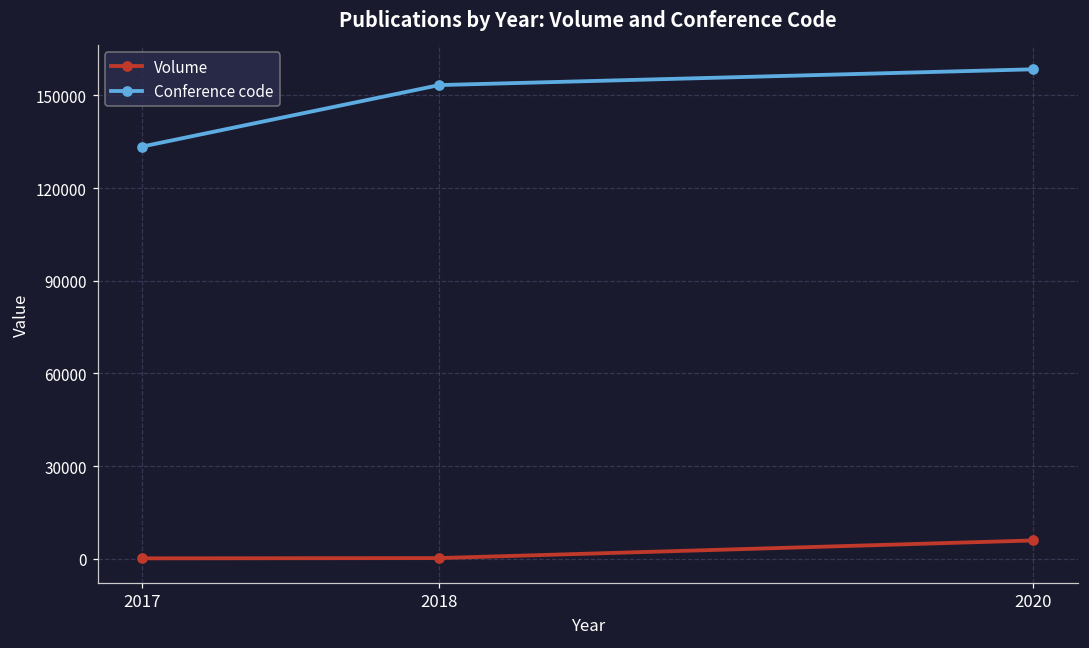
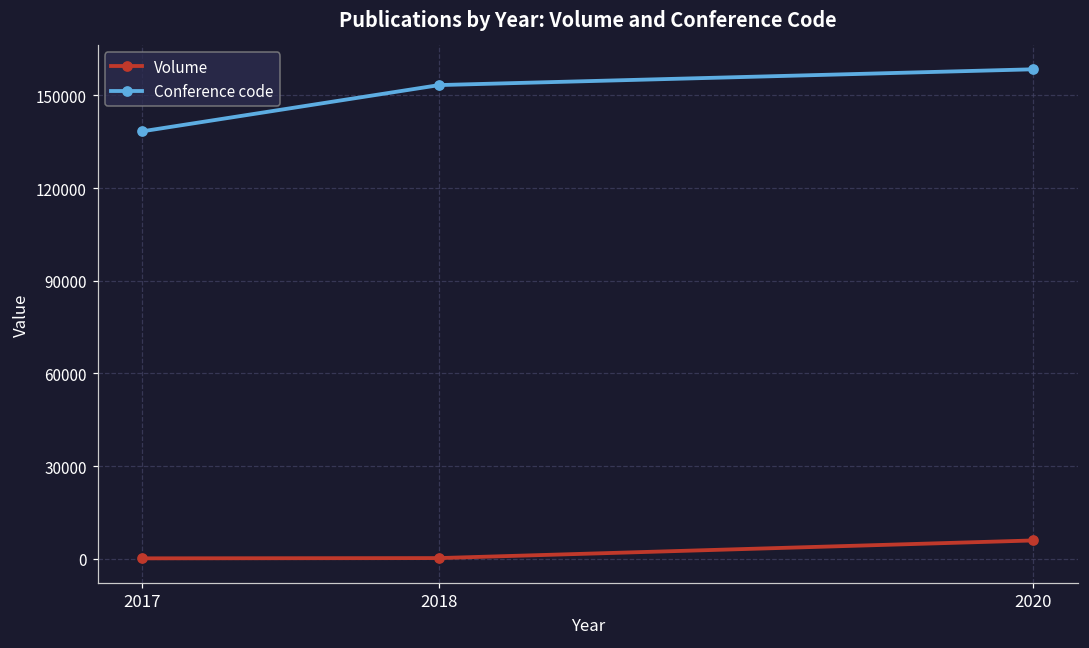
Conference code, 2017: 133000 -> 138000
